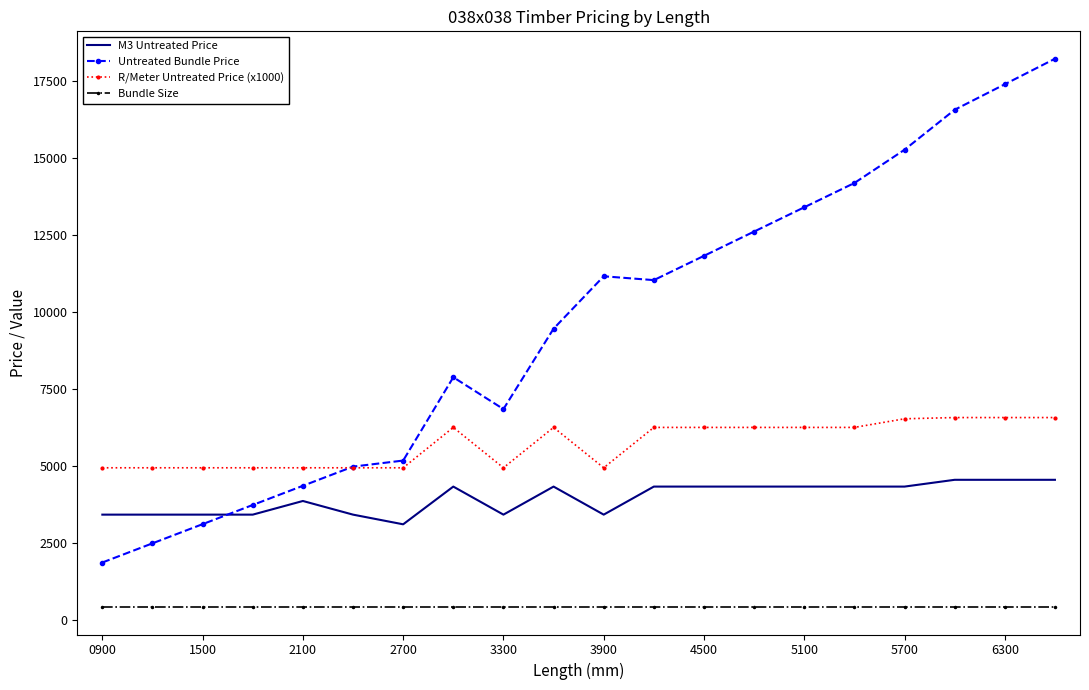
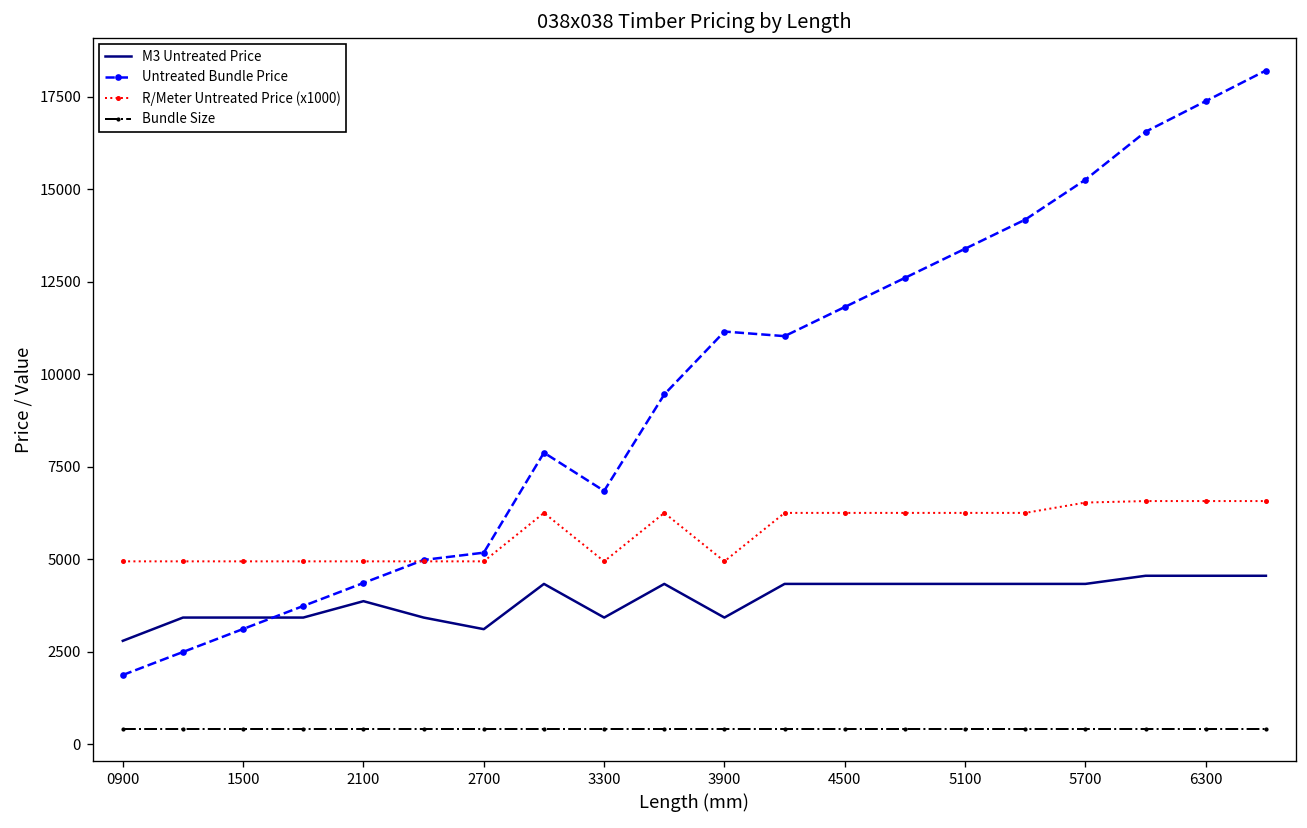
M3 Untreated Price, 0900: 3400 -> 2800
